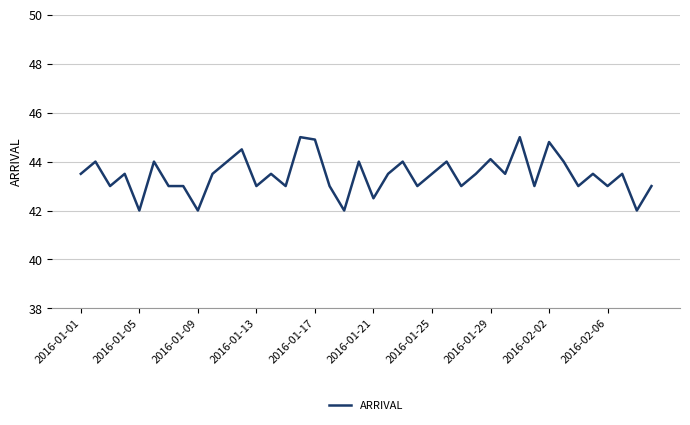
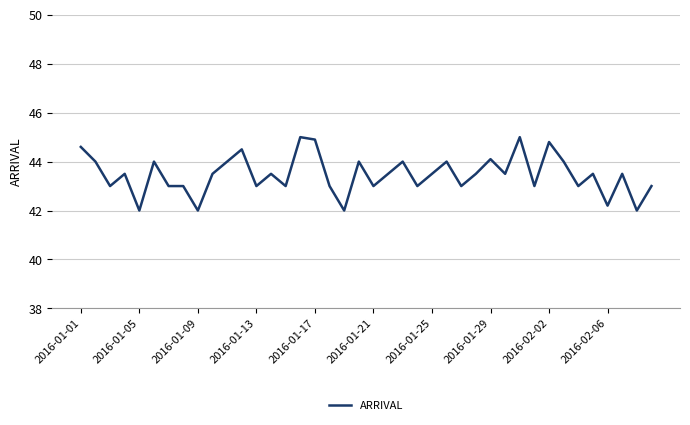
2016-01-01: 43.5 -> 44.6
2016-01-21: 42.5 -> 43.0
2016-02-06: 43.0 -> 42.2
